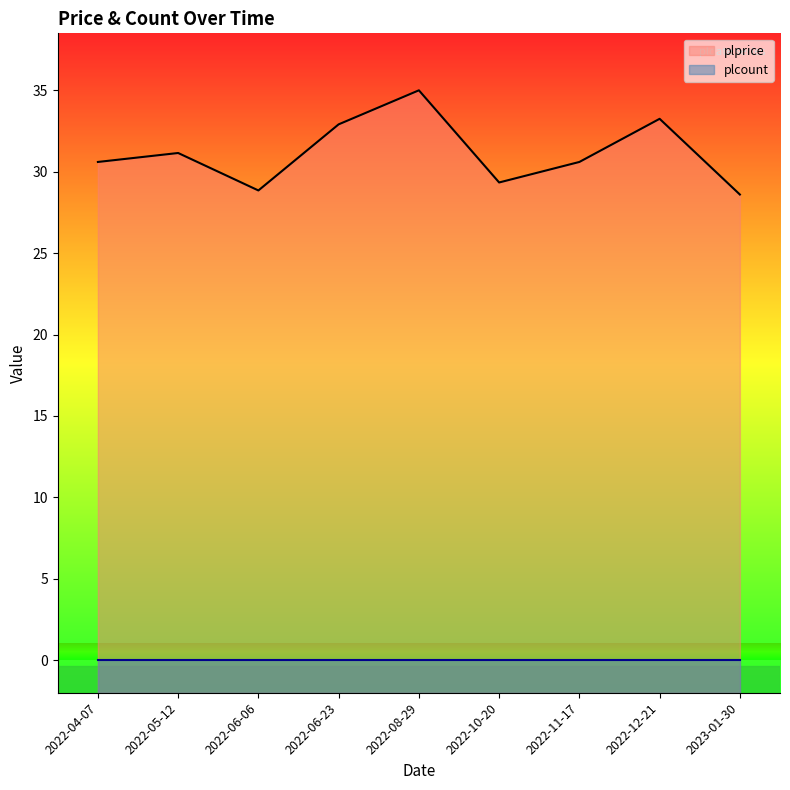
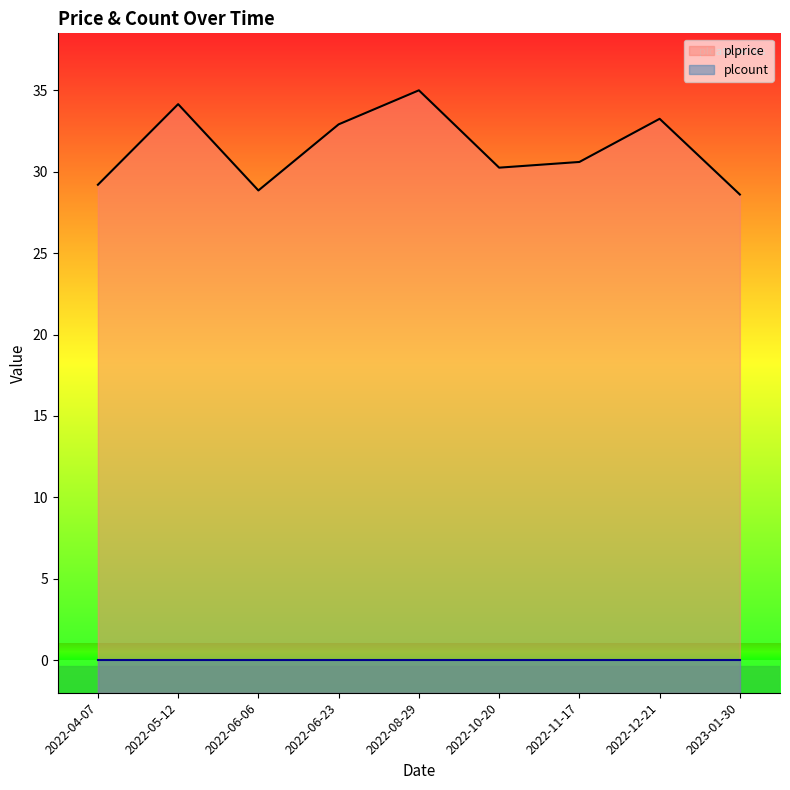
plprice, 2022-04-07: 30.6 -> 29.2
plprice, 2022-05-12: 31.2 -> 34.2
plprice, 2022-10-20: 29.3 -> 30.3
